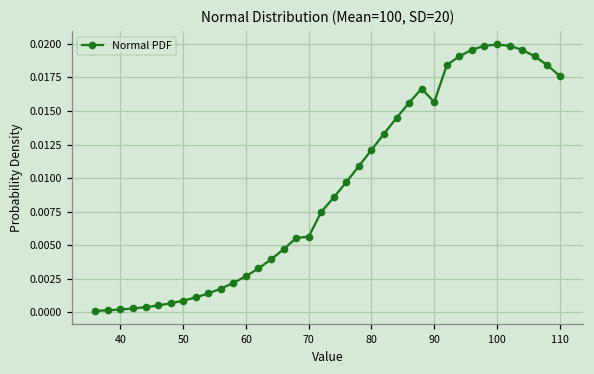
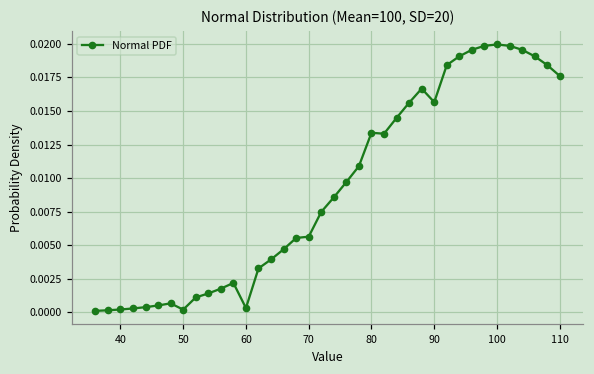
50: 0.0009 -> 0.0002
60: 0.0027 -> 0.0003
80: 0.0121 -> 0.0134
